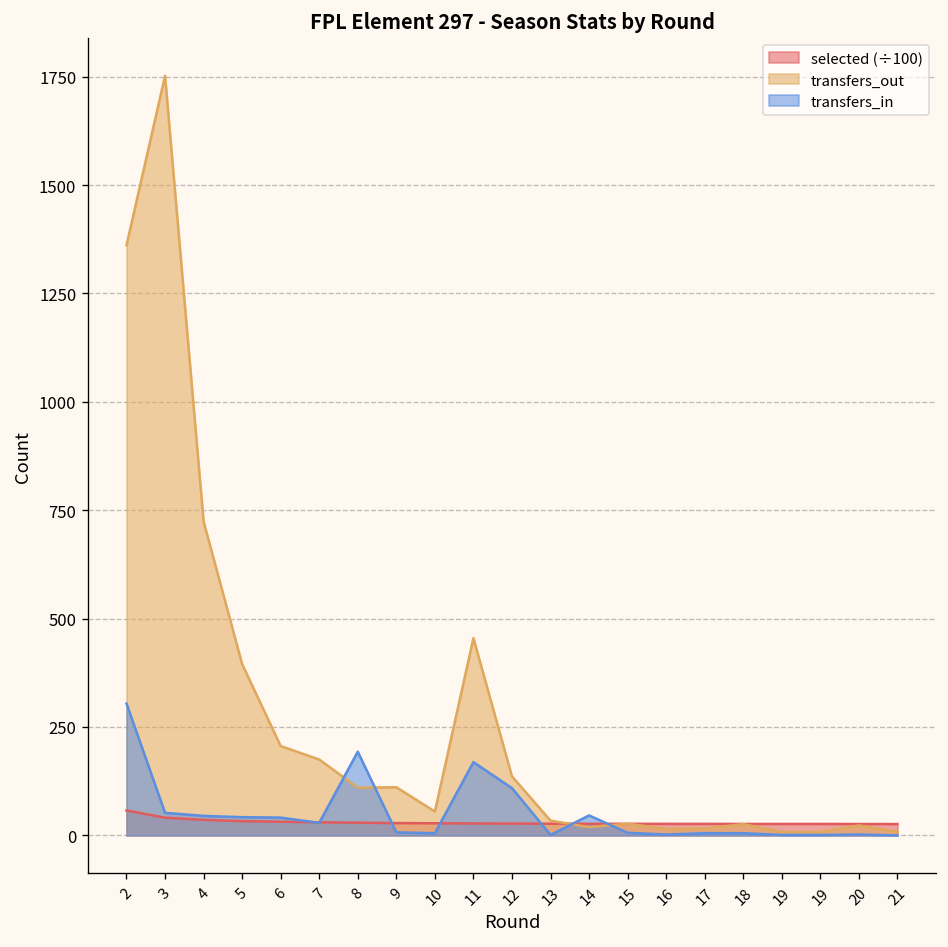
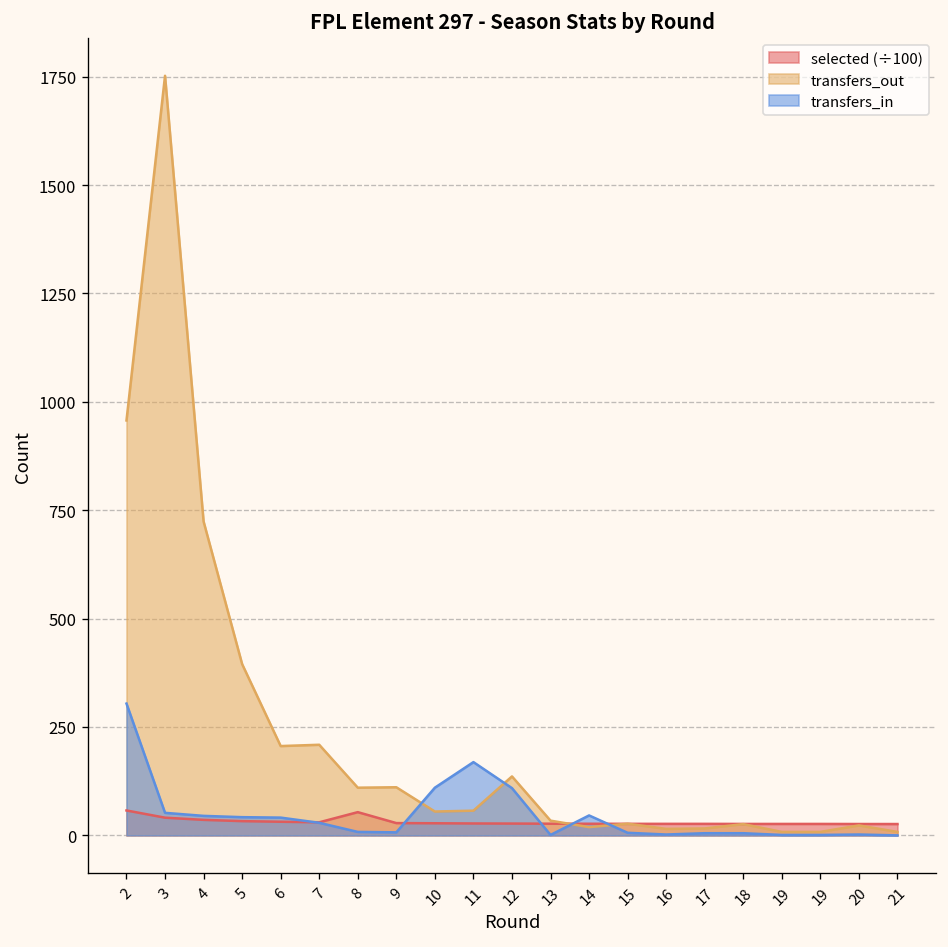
transfers_out, 2: 1360 -> 960
transfers_out, 7: 180 -> 210
selected (÷100), 8: 30 -> 50
transfers_in, 8: 190 -> 10
transfers_in, 10: 10 -> 110
transfers_out, 11: 460 -> 60
